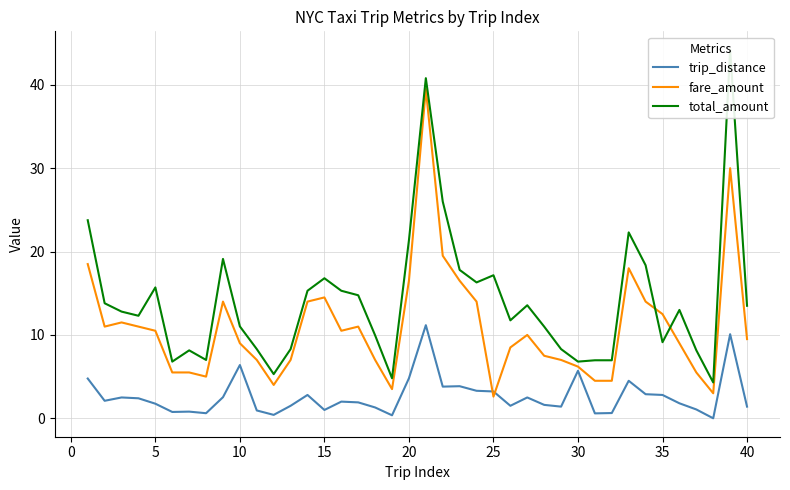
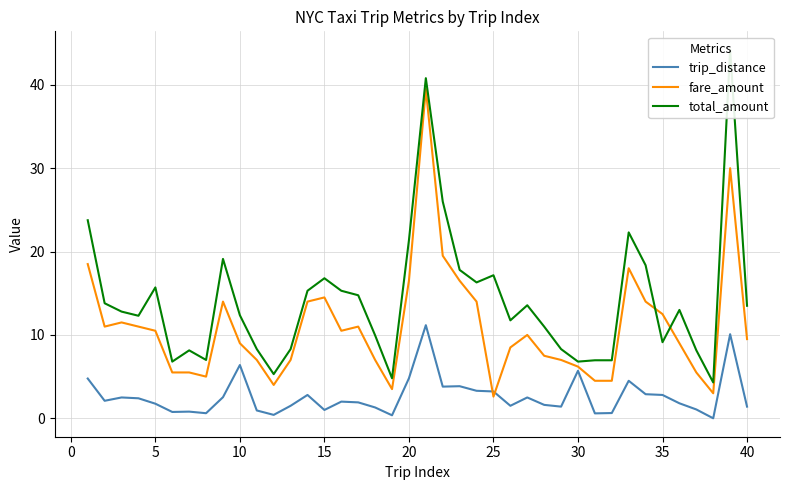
total_amount, 10: 11 -> 12
